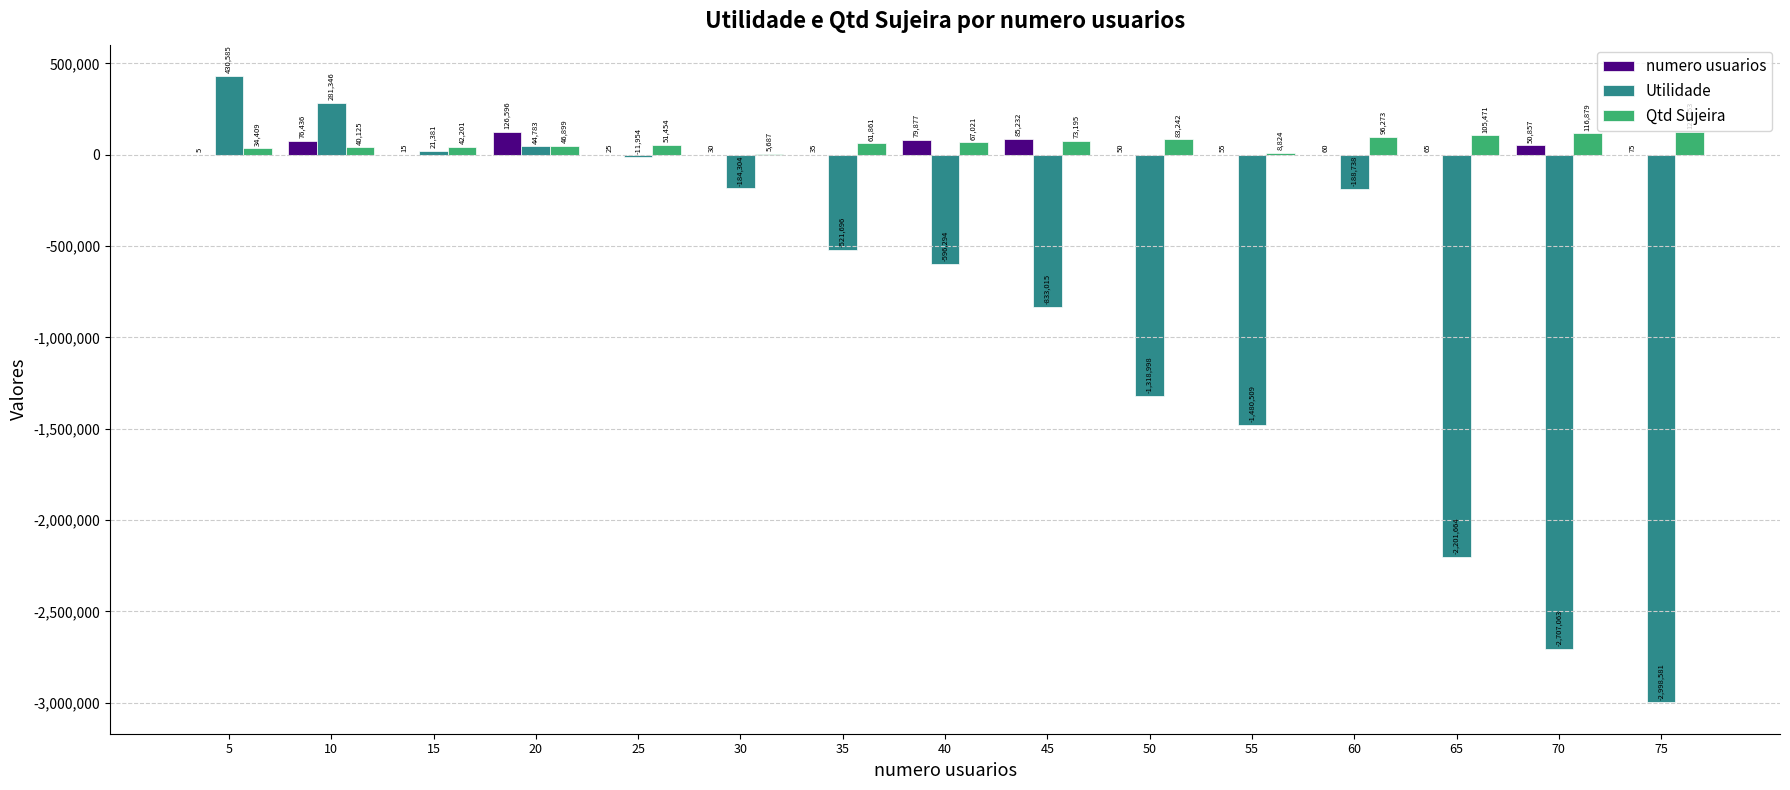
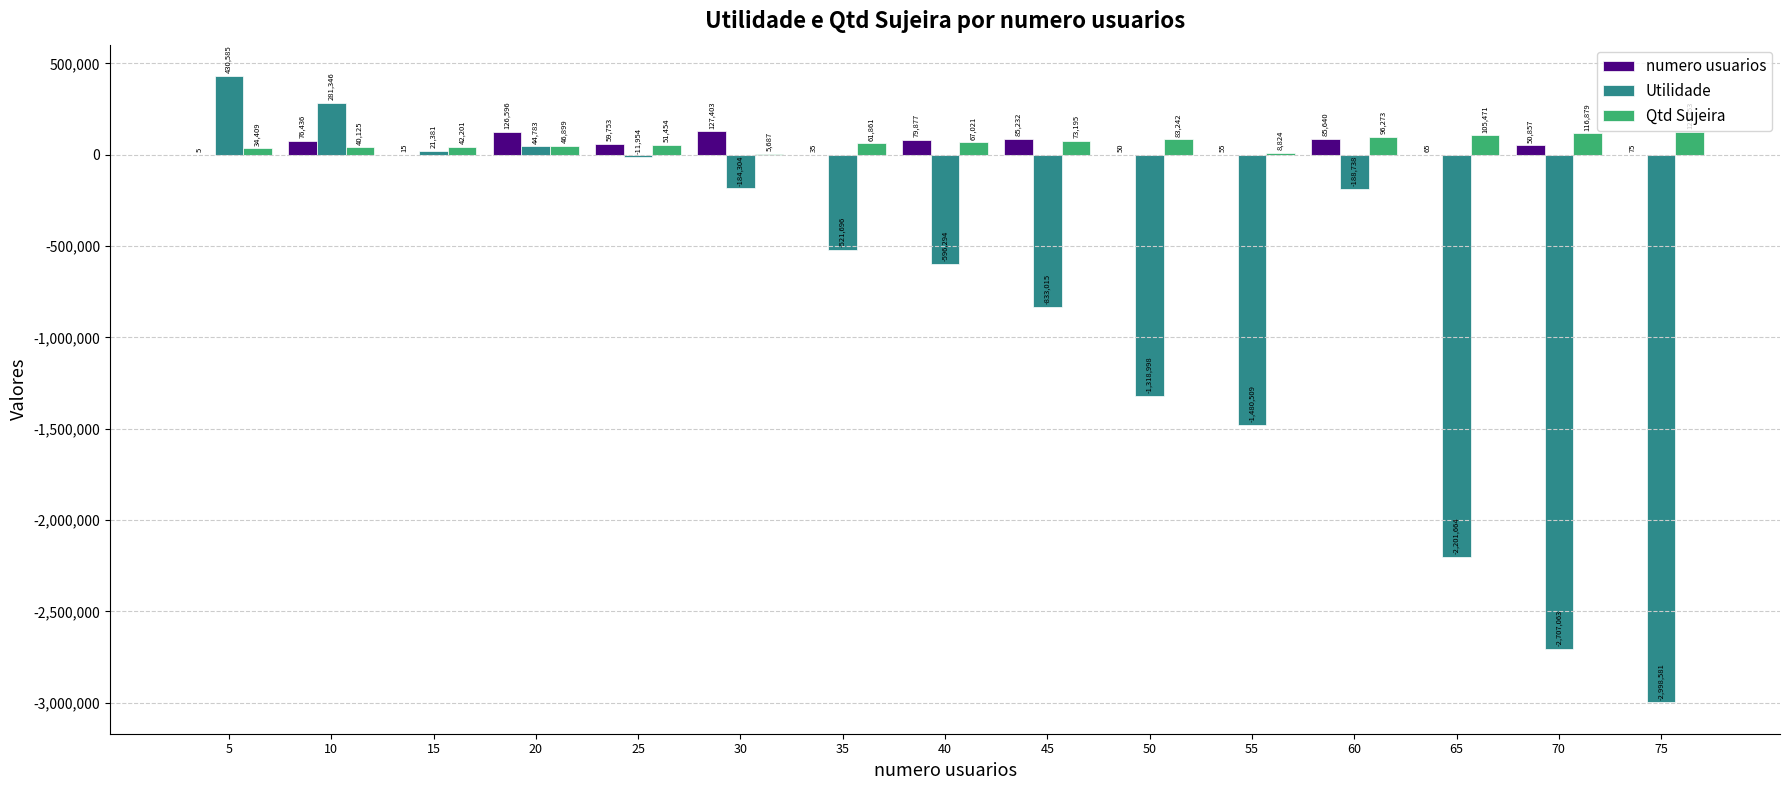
numero usuarios, 25: 25 -> 59,753
numero usuarios, 30: 30 -> 127,403
numero usuarios, 60: 60 -> 85,640
